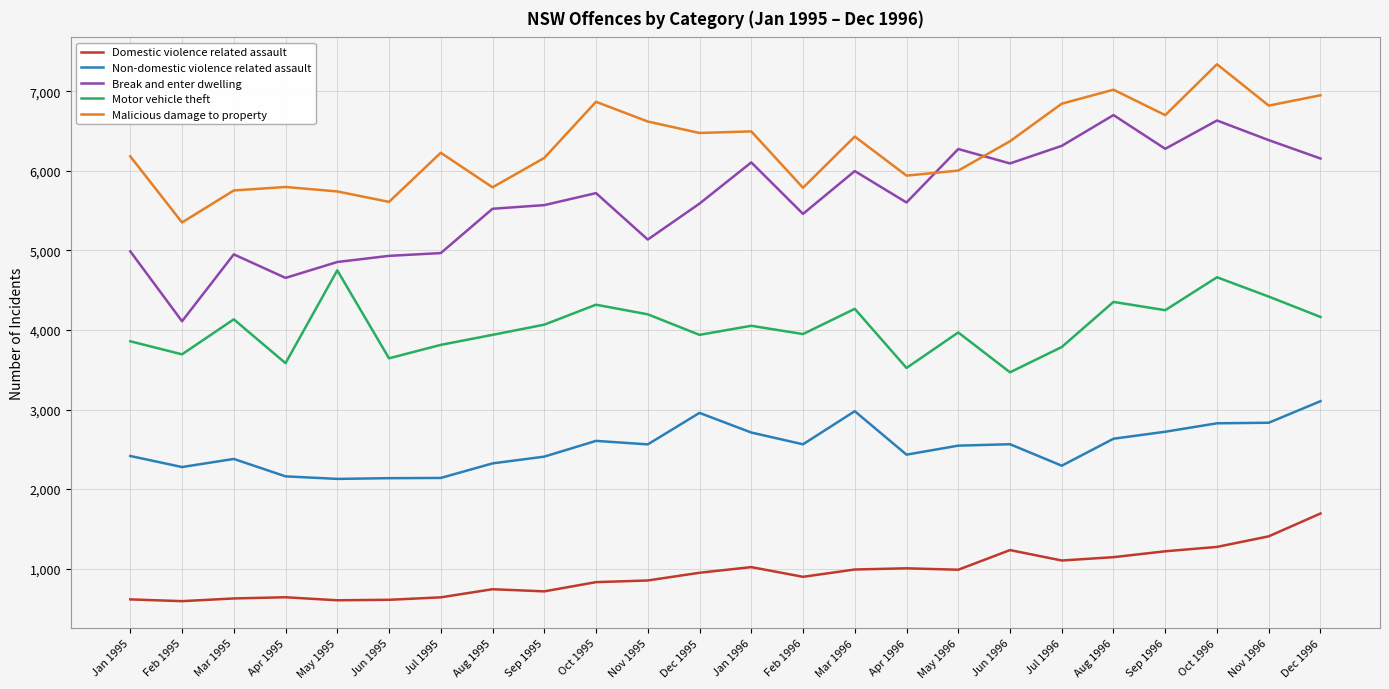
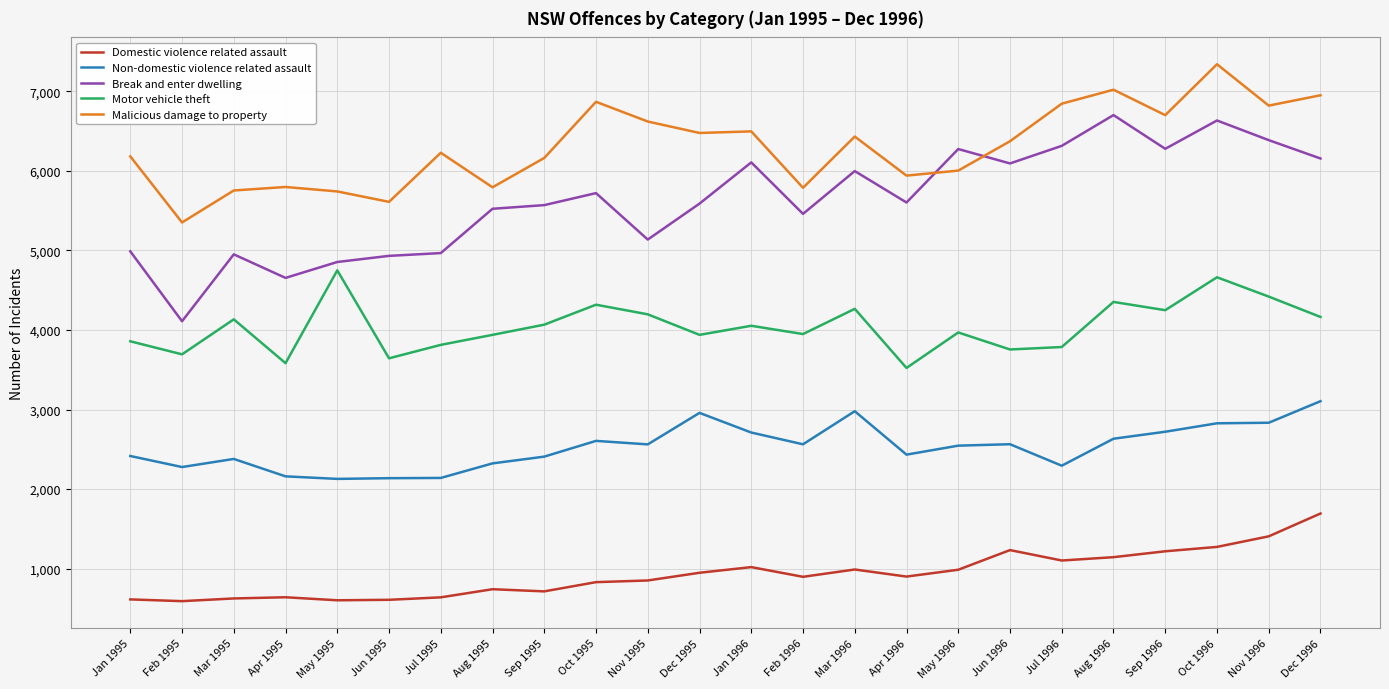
Domestic violence related assault, Apr 1996: 1,000 -> 900
Motor vehicle theft, Jun 1996: 3,500 -> 3,800
